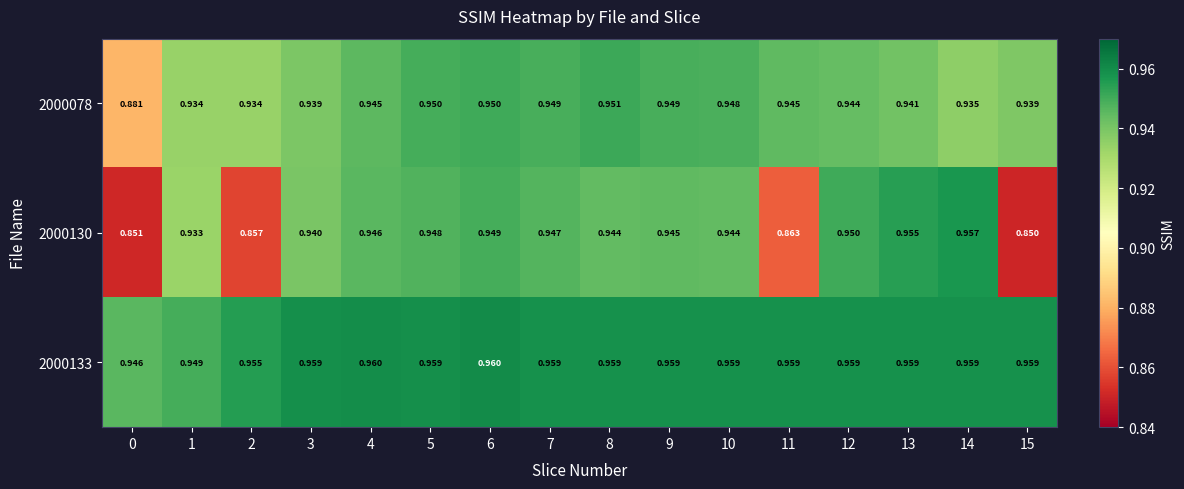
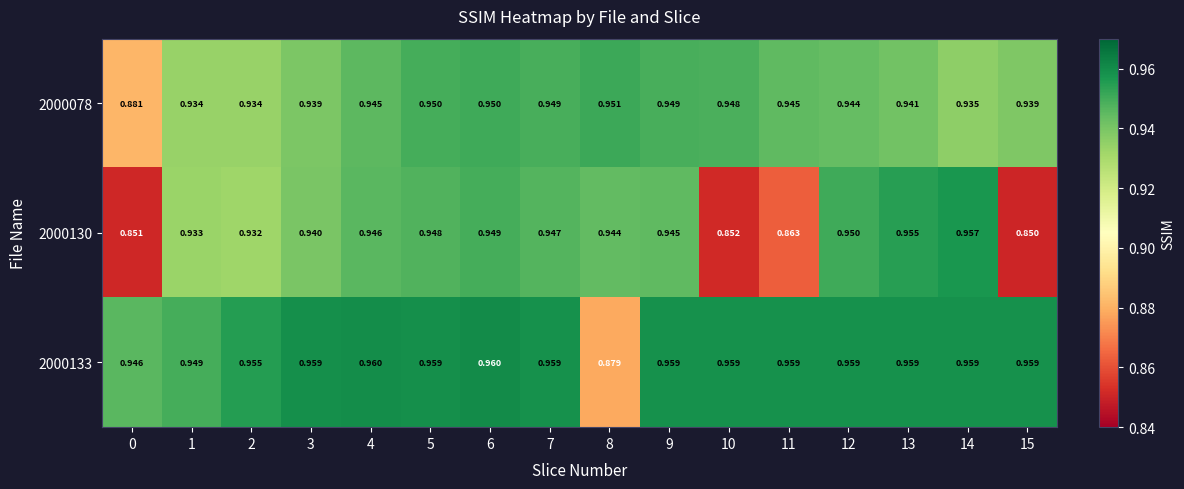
2000130, 2: 0.857 -> 0.932
2000130, 10: 0.944 -> 0.852
2000133, 8: 0.959 -> 0.879
